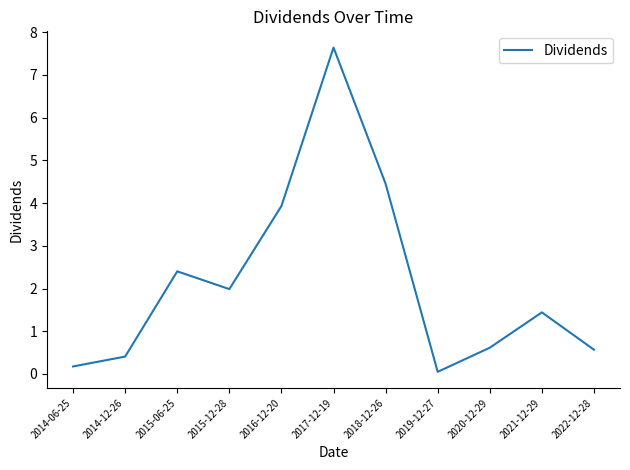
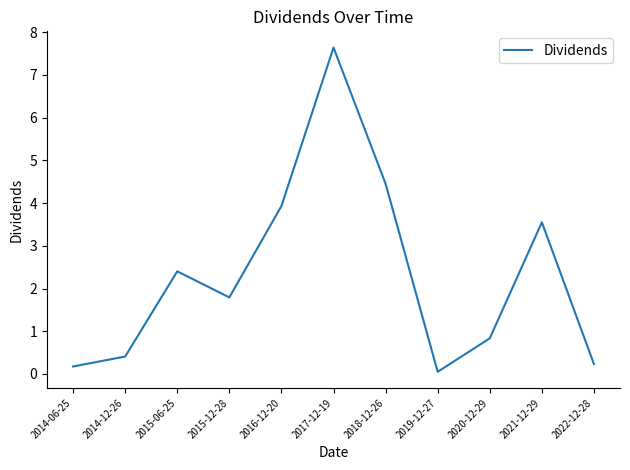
2015-12-28: 2.0 -> 1.8
2020-12-29: 0.6 -> 0.8
2021-12-29: 1.4 -> 3.6
2022-12-28: 0.6 -> 0.2
